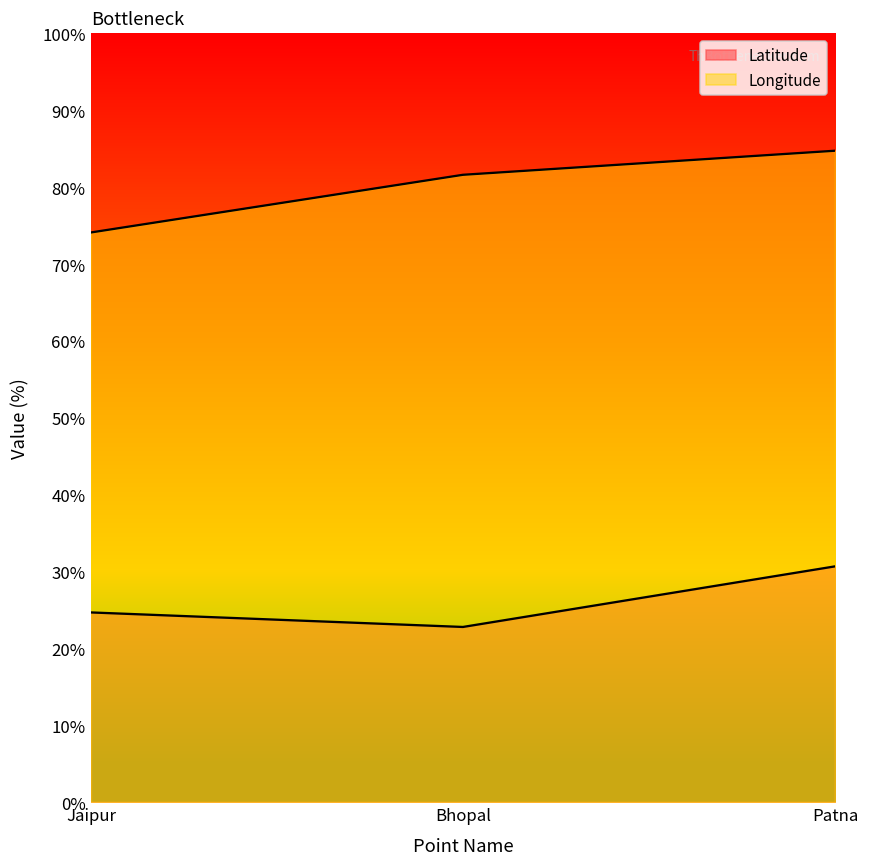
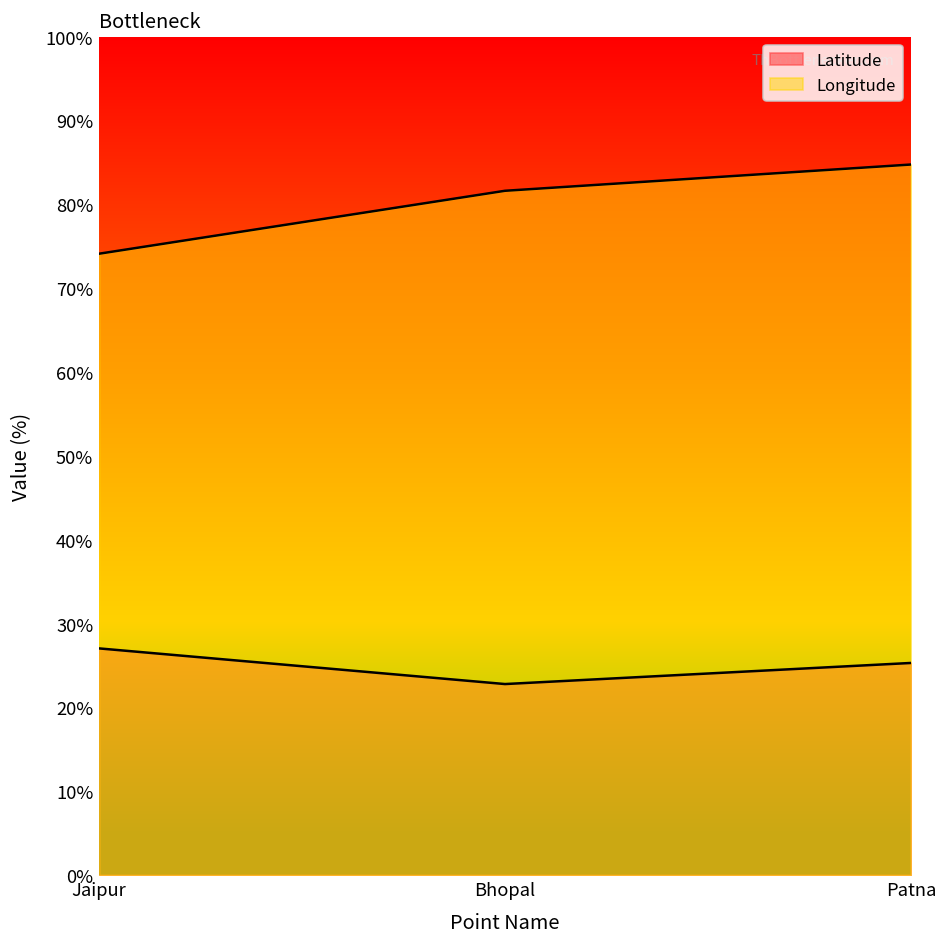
Latitude, Jaipur: 25% -> 27%
Latitude, Patna: 31% -> 25%
